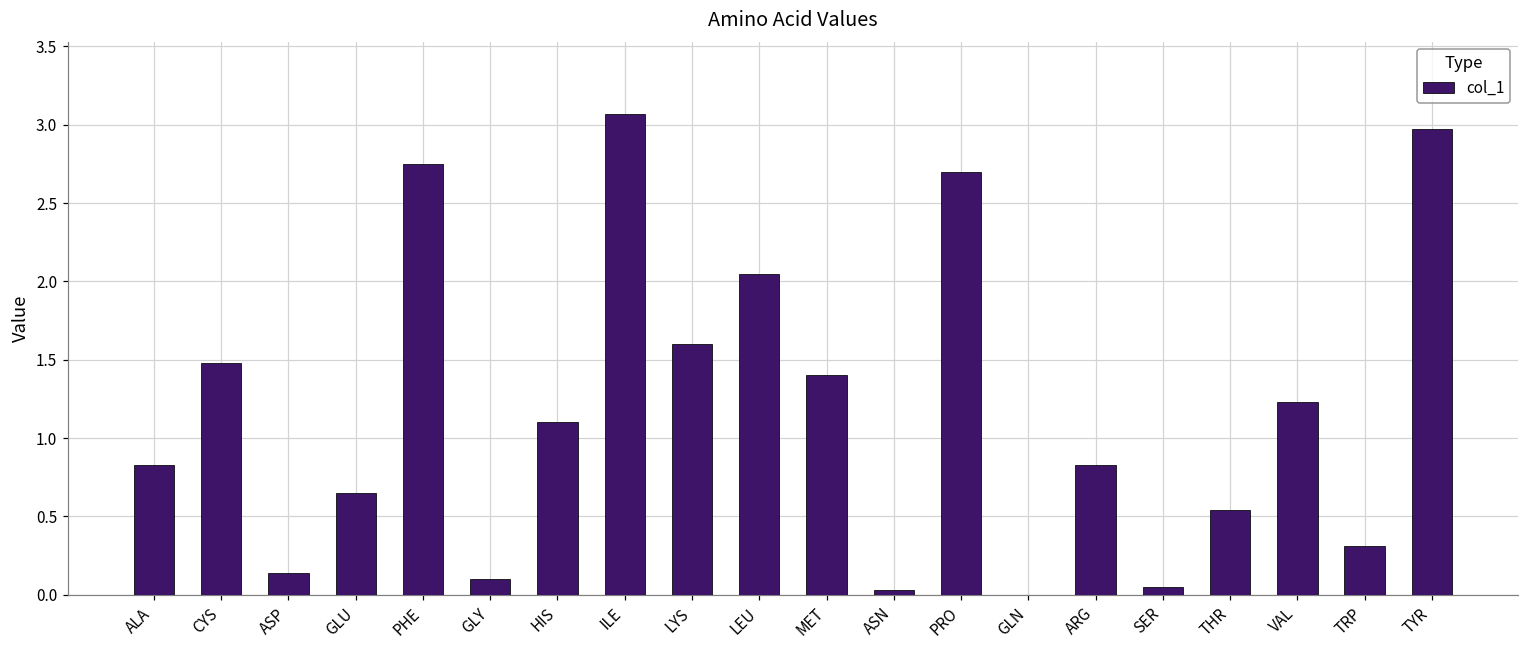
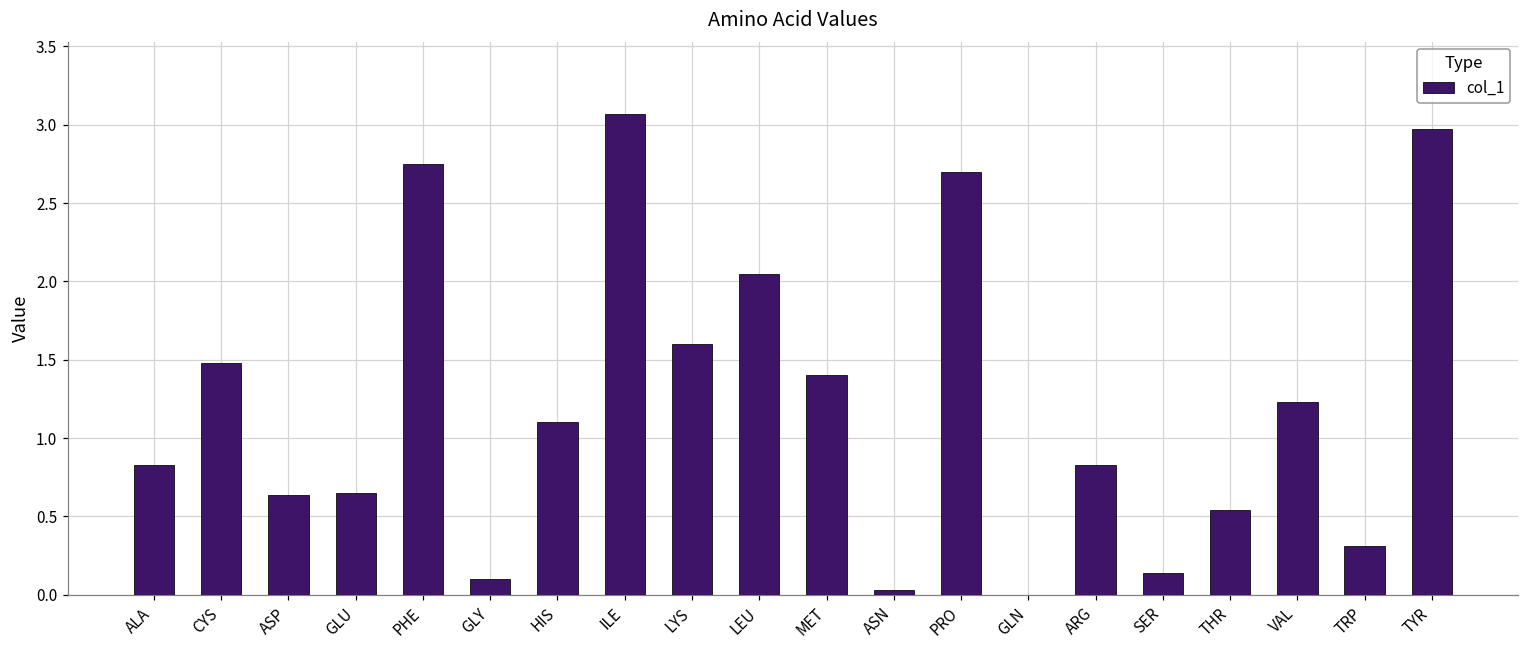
ASP: 0.14 -> 0.64
SER: 0.05 -> 0.14
